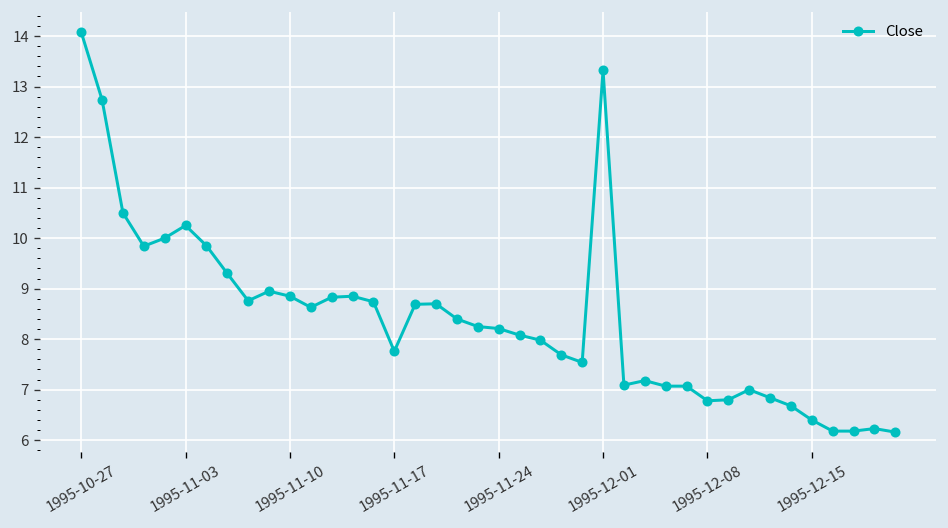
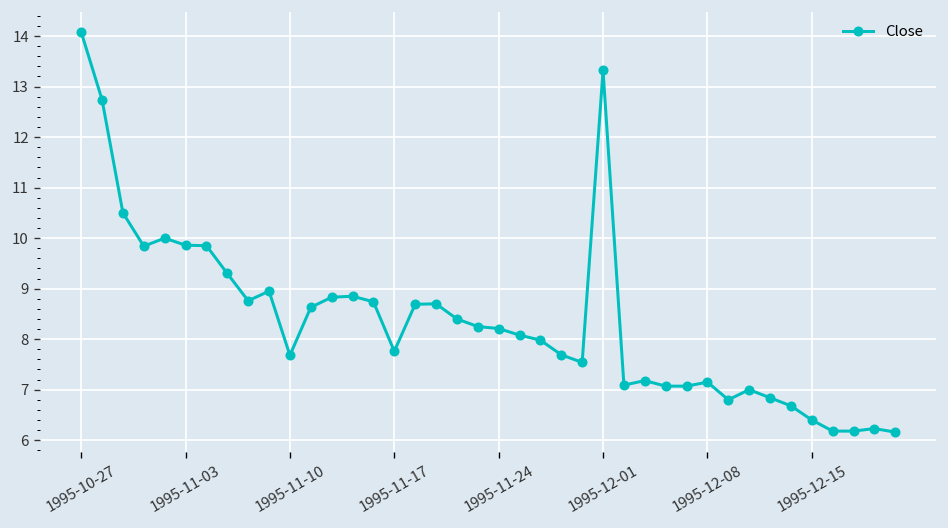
1995-11-03: 10.3 -> 9.9
1995-11-10: 8.9 -> 7.7
1995-12-08: 6.8 -> 7.2
